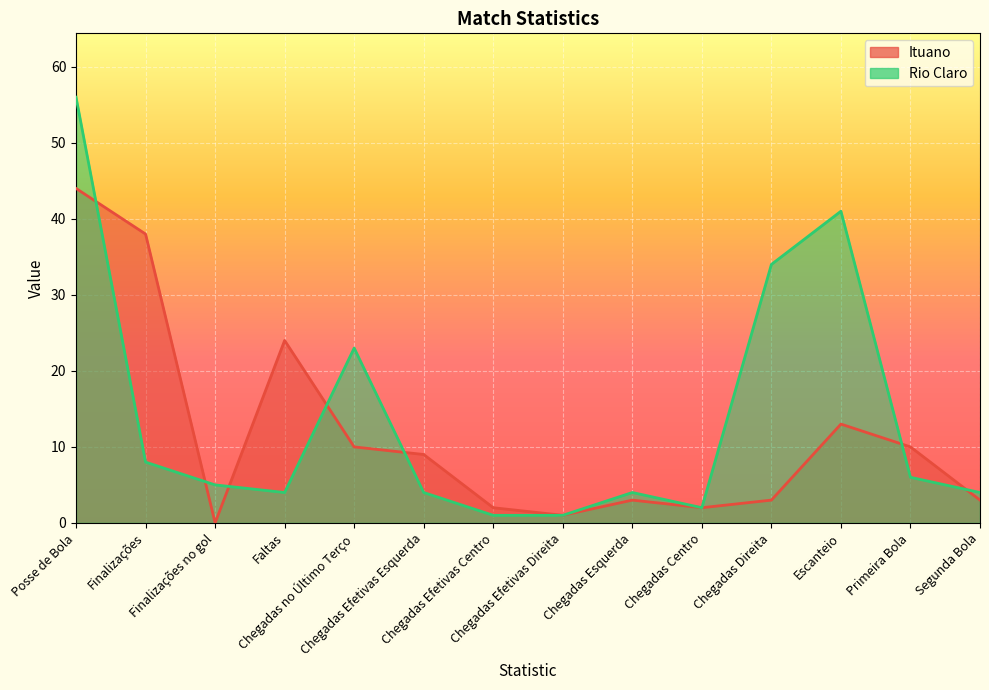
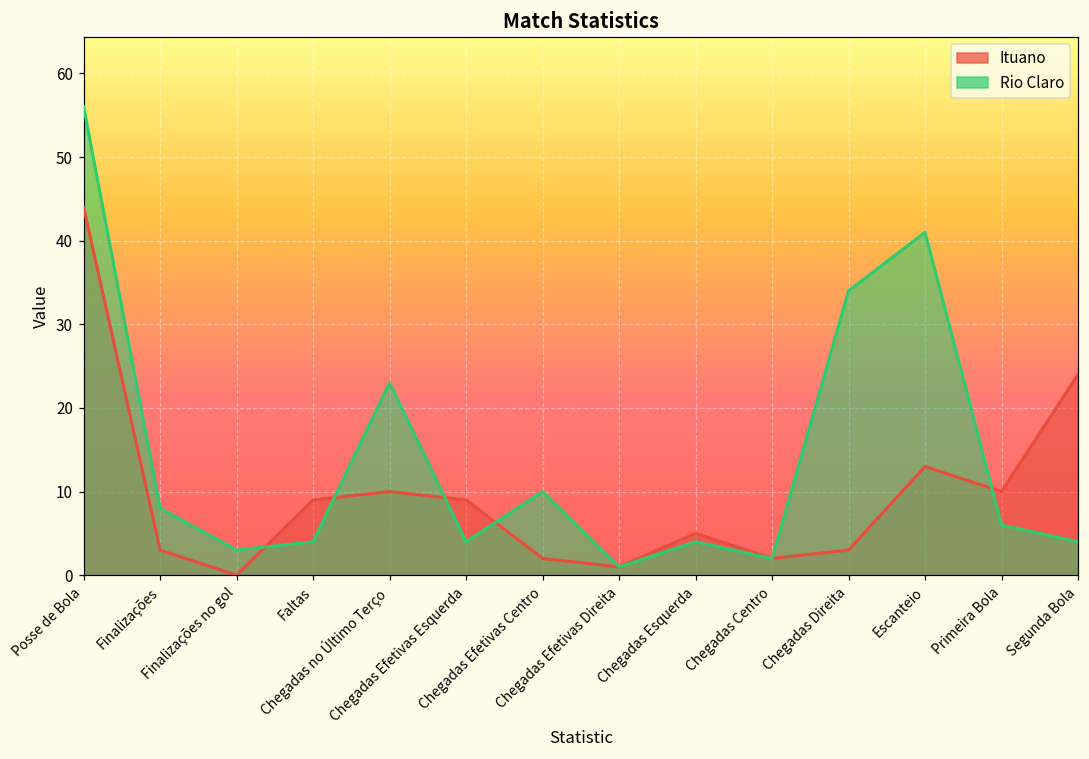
Ituano, Finalizações: 38 -> 3
Rio Claro, Finalizações no gol: 5 -> 3
Ituano, Faltas: 24 -> 9
Rio Claro, Chegadas Efetivas Centro: 1 -> 10
Ituano, Chegadas Esquerda: 3 -> 5
Ituano, Segunda Bola: 3 -> 24
